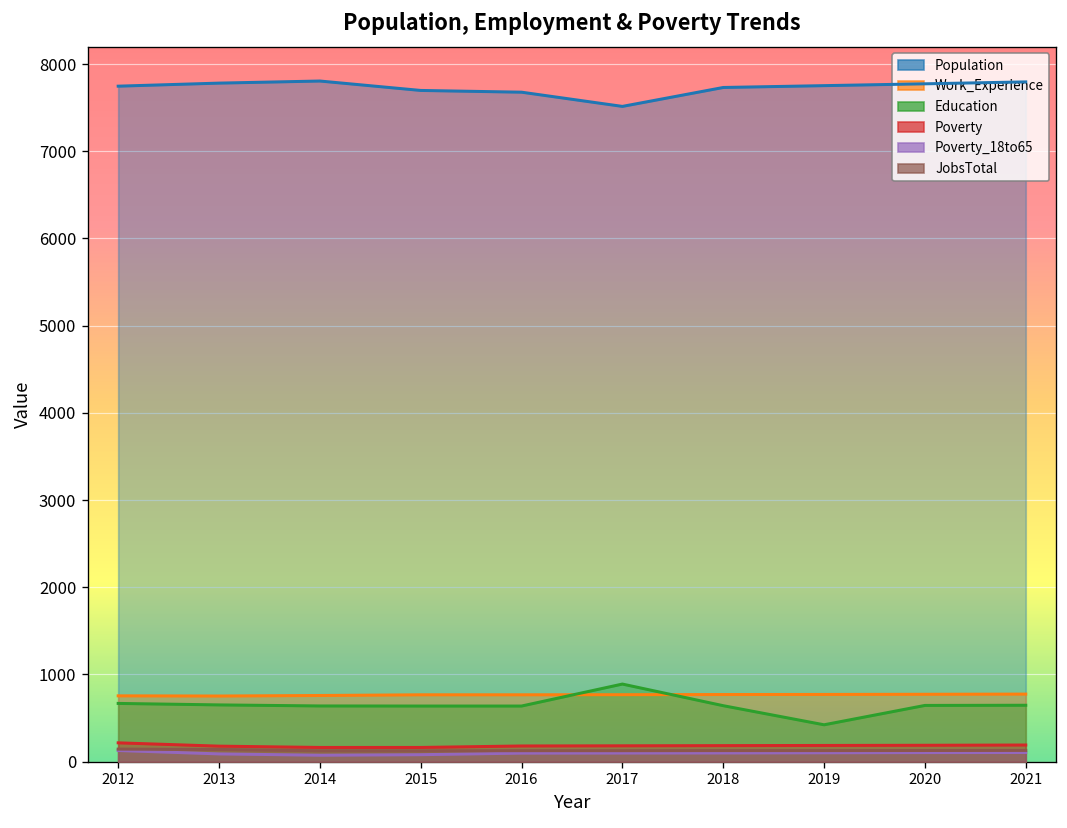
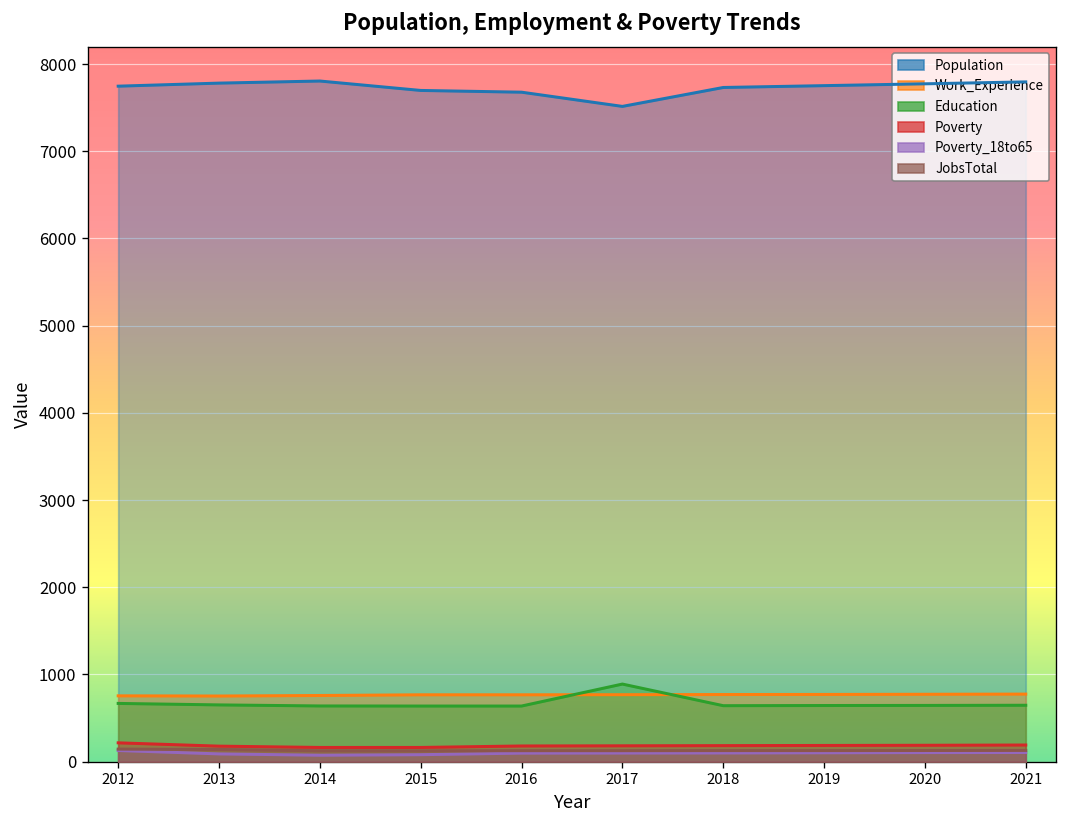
Education, 2019: 400 -> 600
